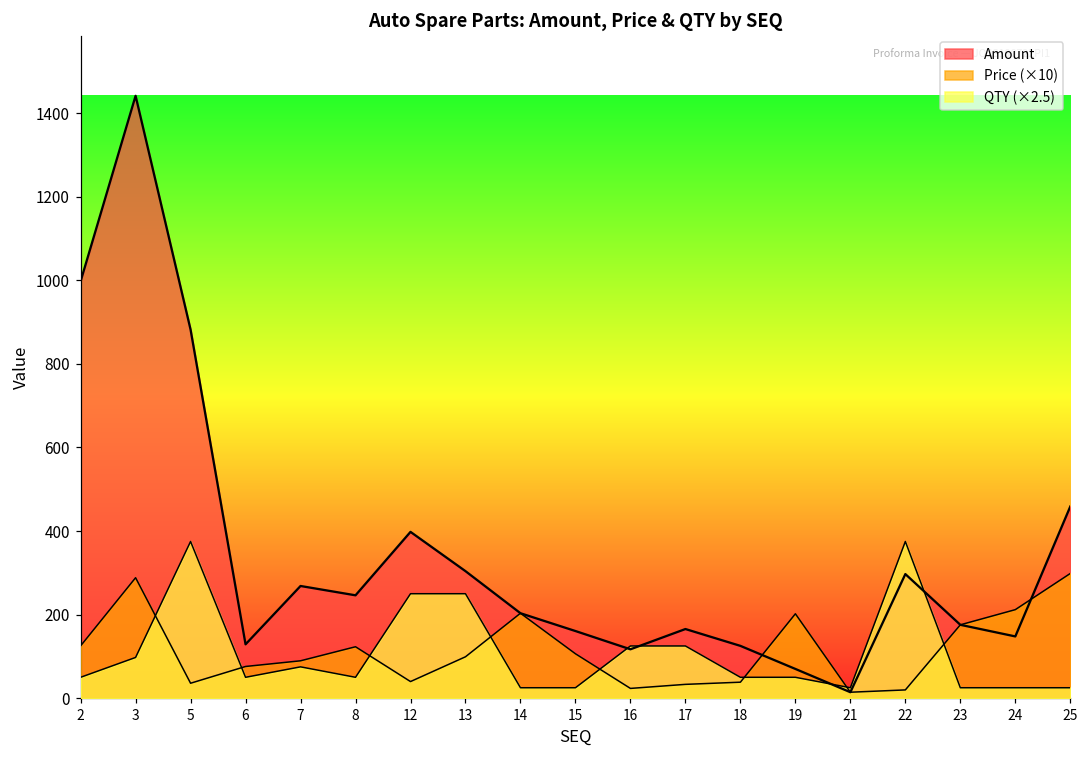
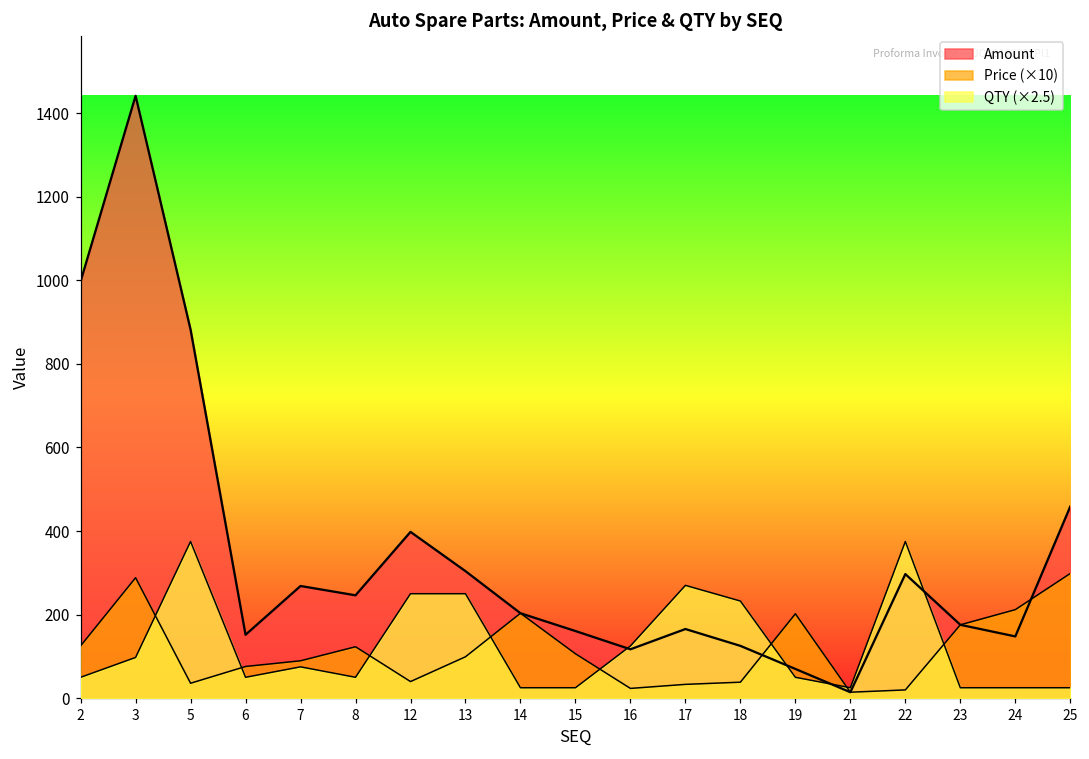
Amount, 6: 130 -> 150
QTY (×2.5), 17: 130 -> 270
QTY (×2.5), 18: 50 -> 230
